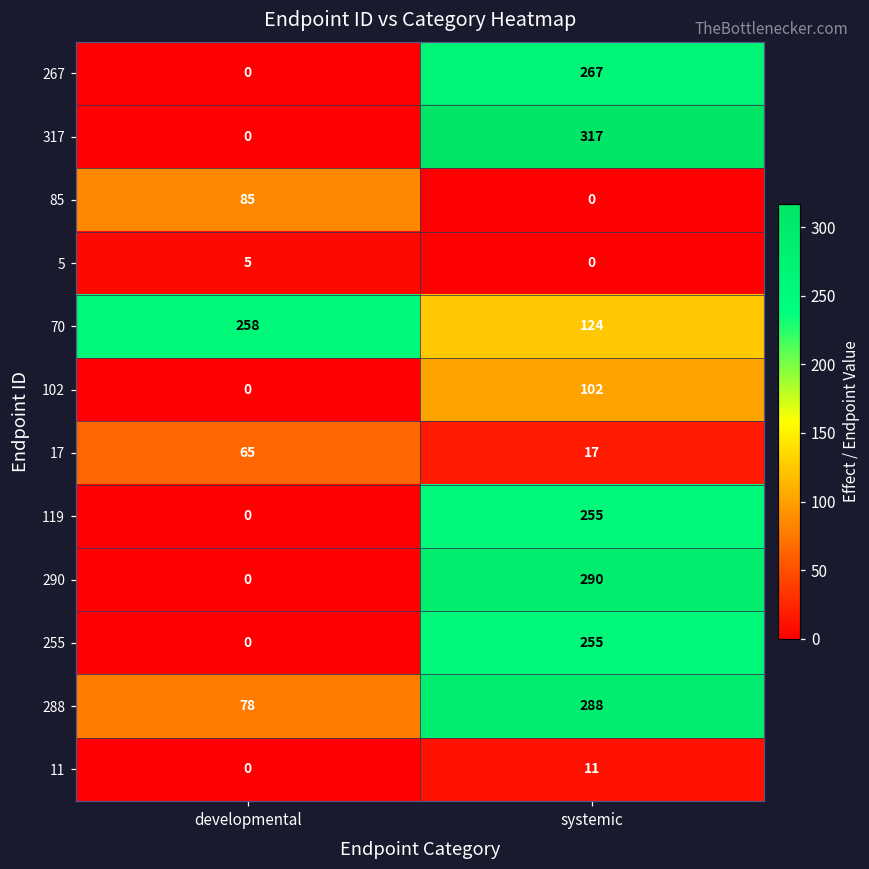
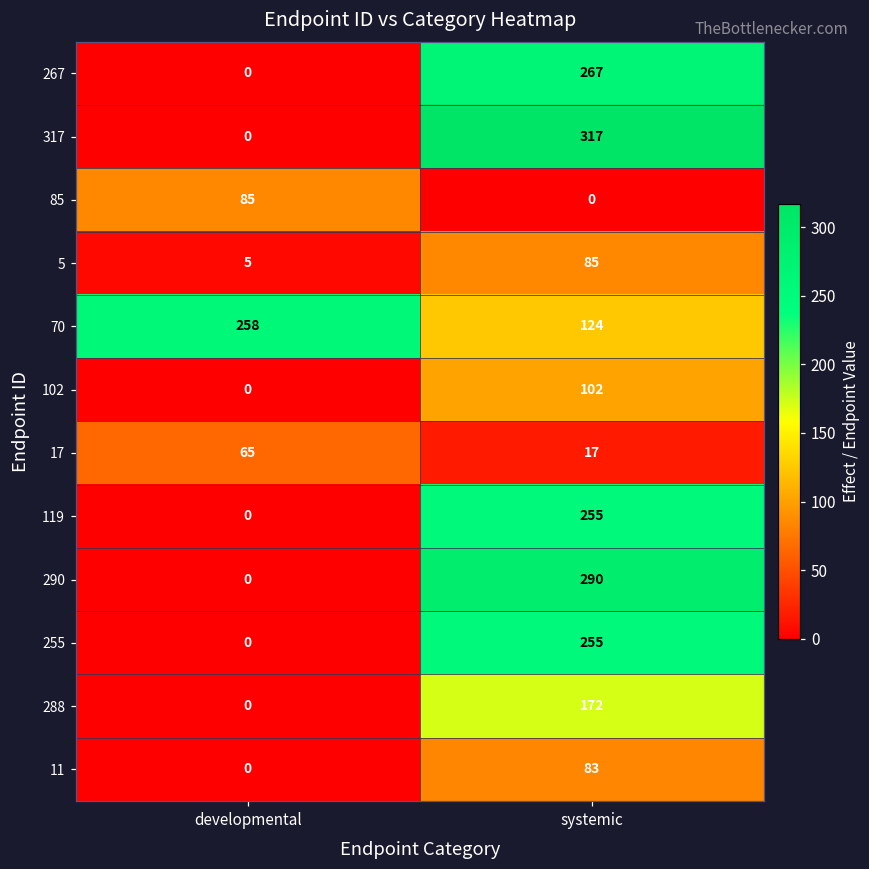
5, systemic: 0 -> 85
288, developmental: 78 -> 0
288, systemic: 288 -> 172
11, systemic: 11 -> 83
